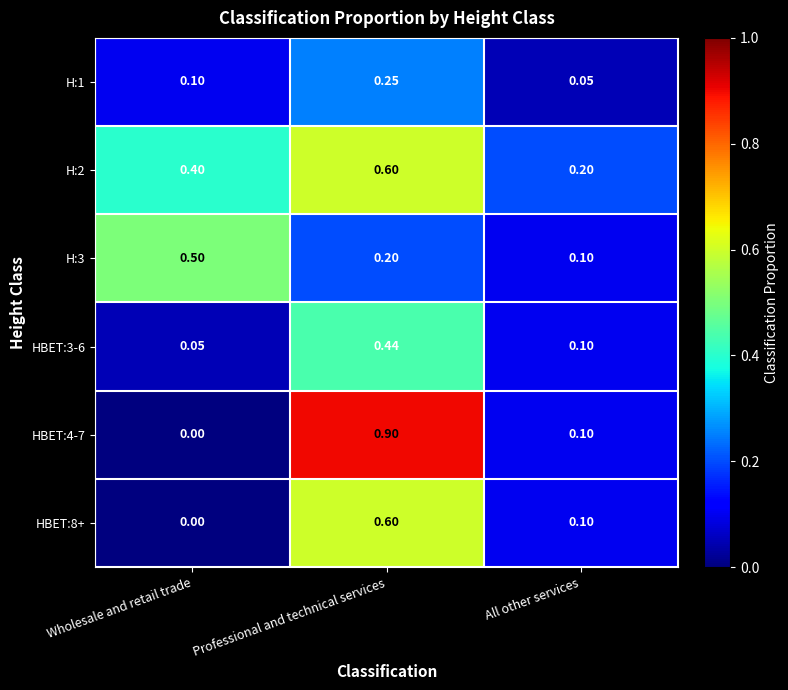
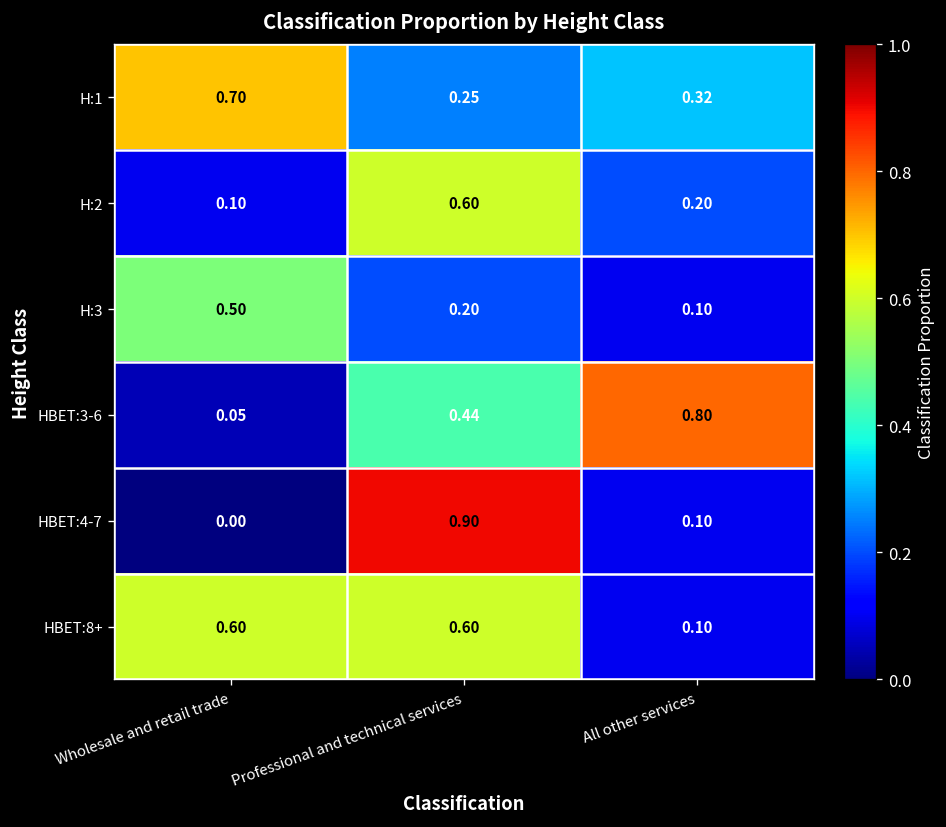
H:1, Wholesale and retail trade: 0.10 -> 0.70
H:1, All other services: 0.05 -> 0.32
H:2, Wholesale and retail trade: 0.40 -> 0.10
HBET:3-6, All other services: 0.10 -> 0.80
HBET:8+, Wholesale and retail trade: 0.00 -> 0.60
